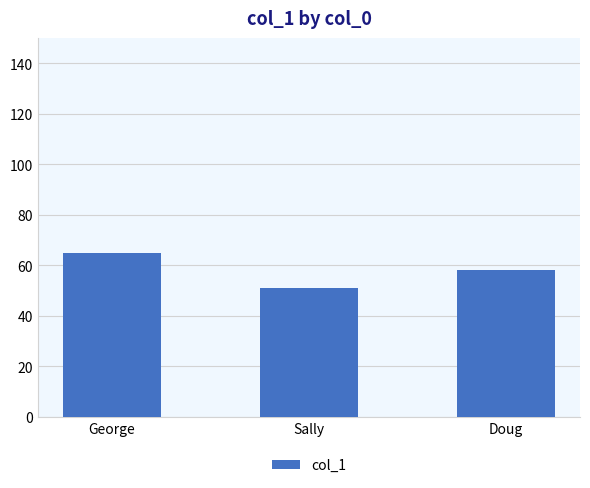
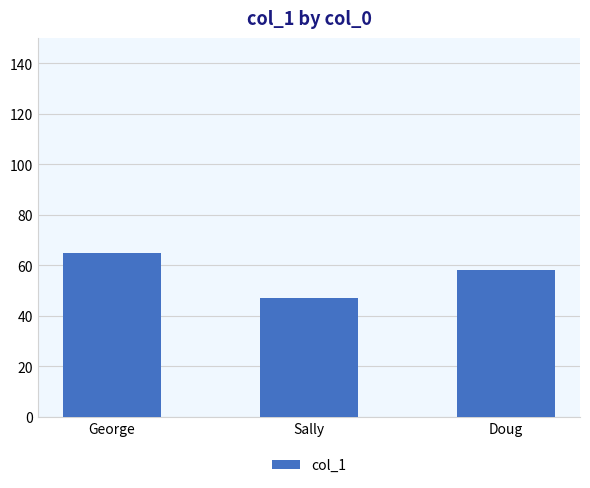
Sally: 51 -> 47
